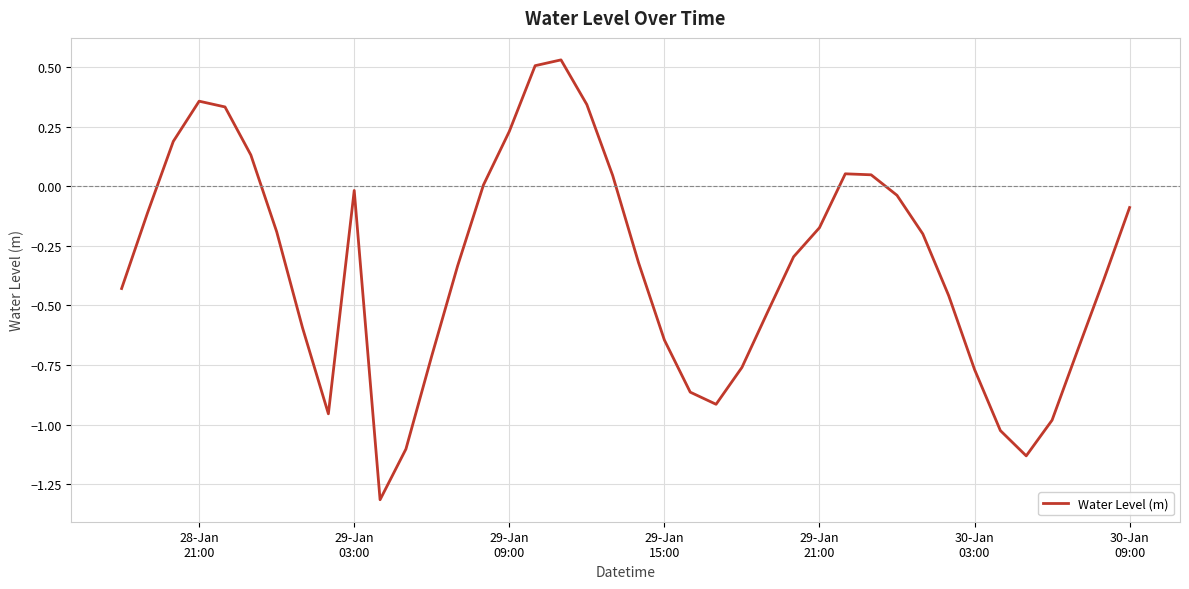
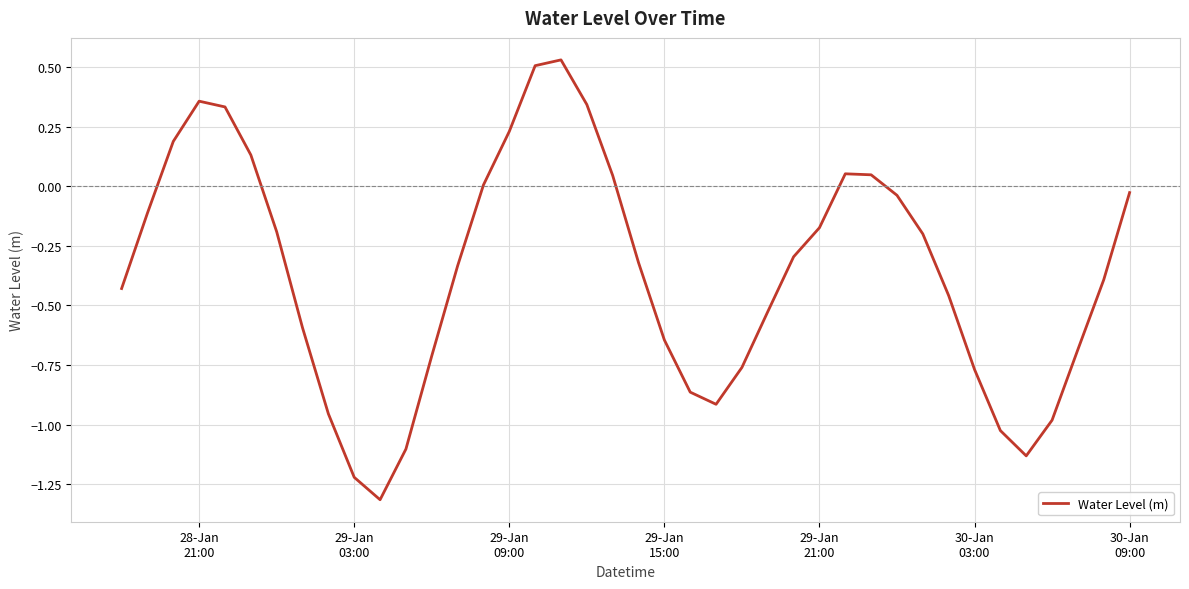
29-Jan 03:00: -0.02 -> -1.22
30-Jan 09:00: -0.09 -> -0.03
